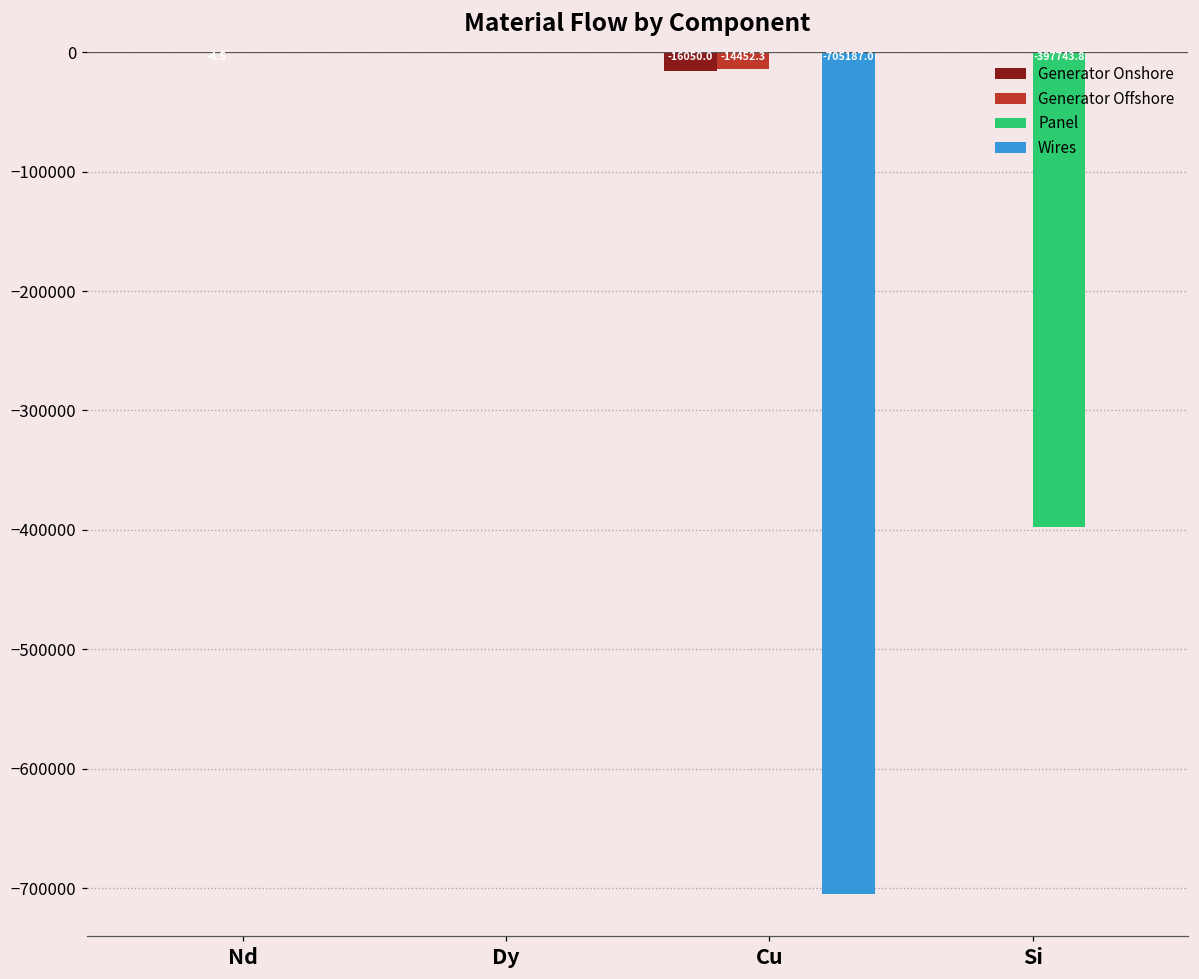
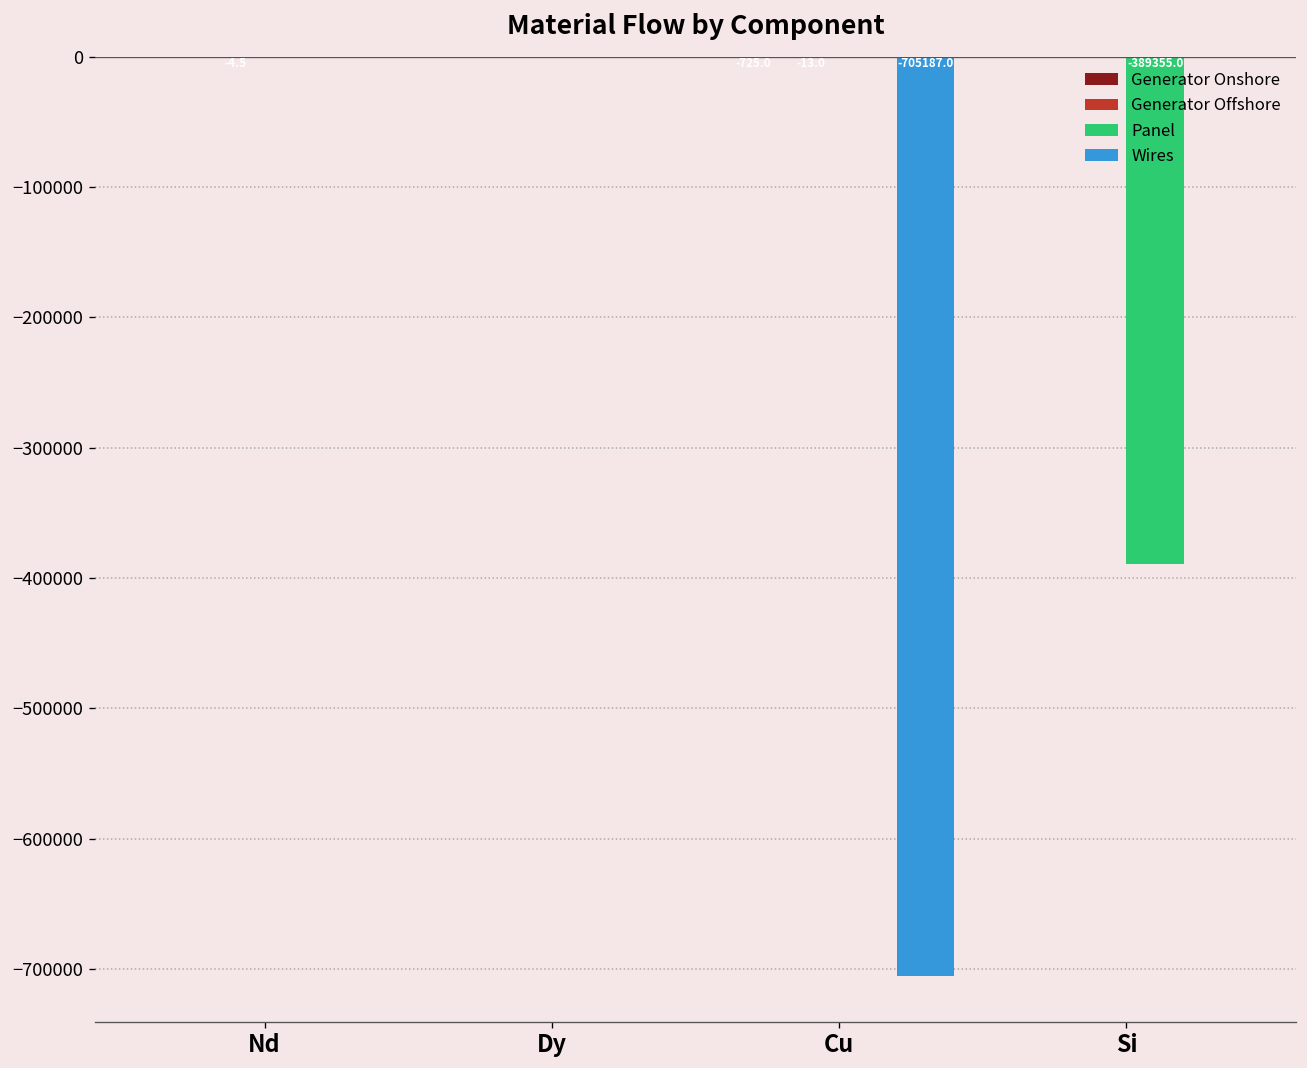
Generator Onshore, Cu: -16000 -> -1000
Generator Offshore, Cu: -14000 -> 0
Panel, Si: -397743.8 -> -389355.0
